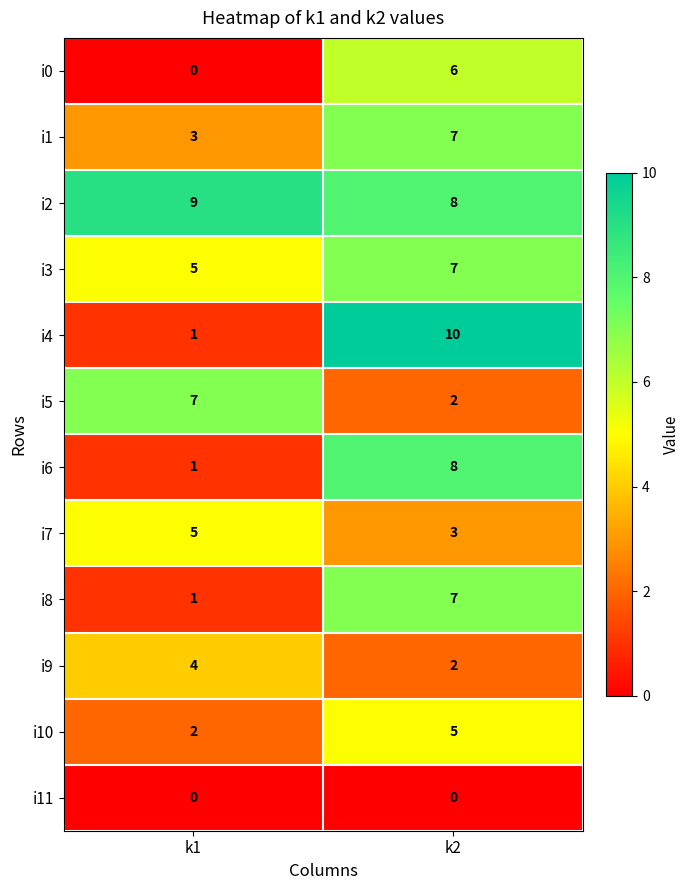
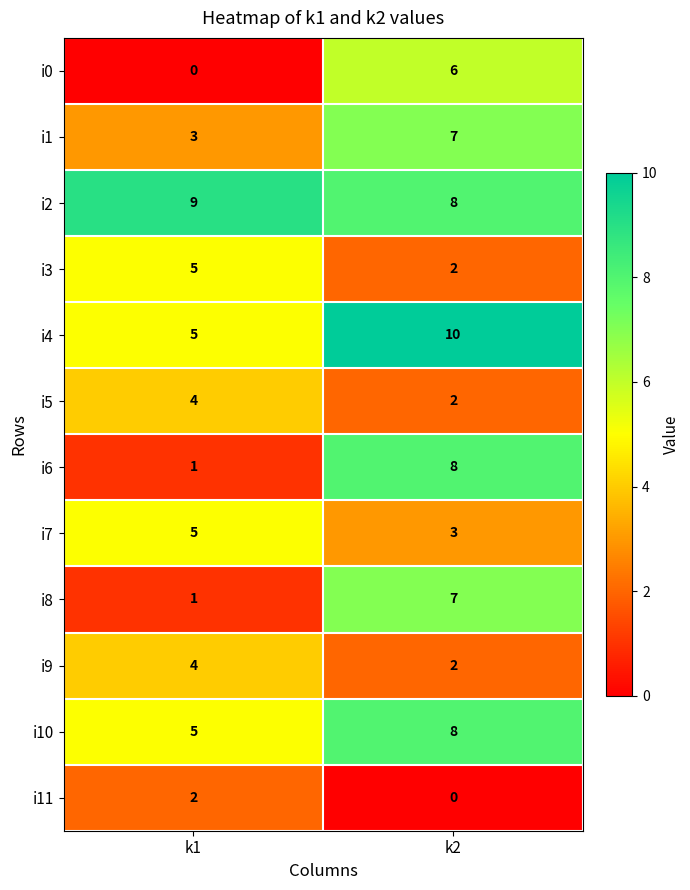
i3, k2: 7 -> 2
i4, k1: 1 -> 5
i5, k1: 7 -> 4
i10, k1: 2 -> 5
i10, k2: 5 -> 8
i11, k1: 0 -> 2
